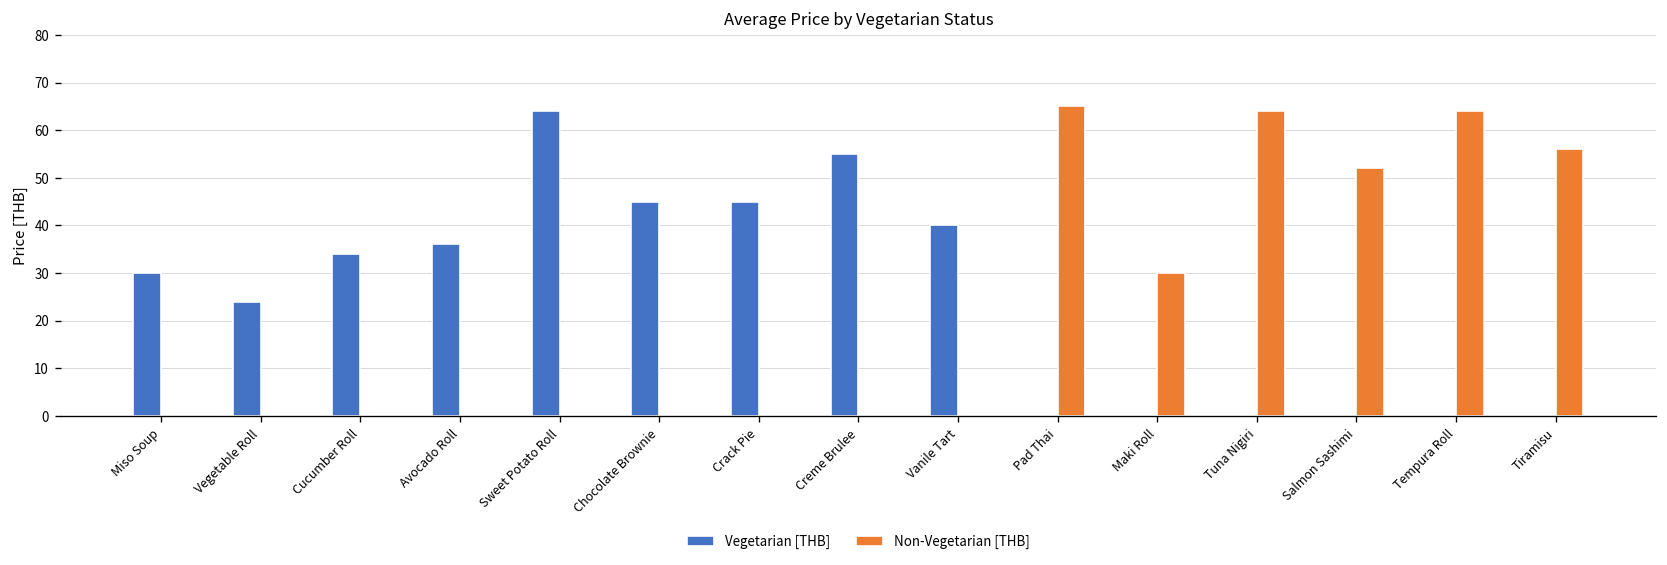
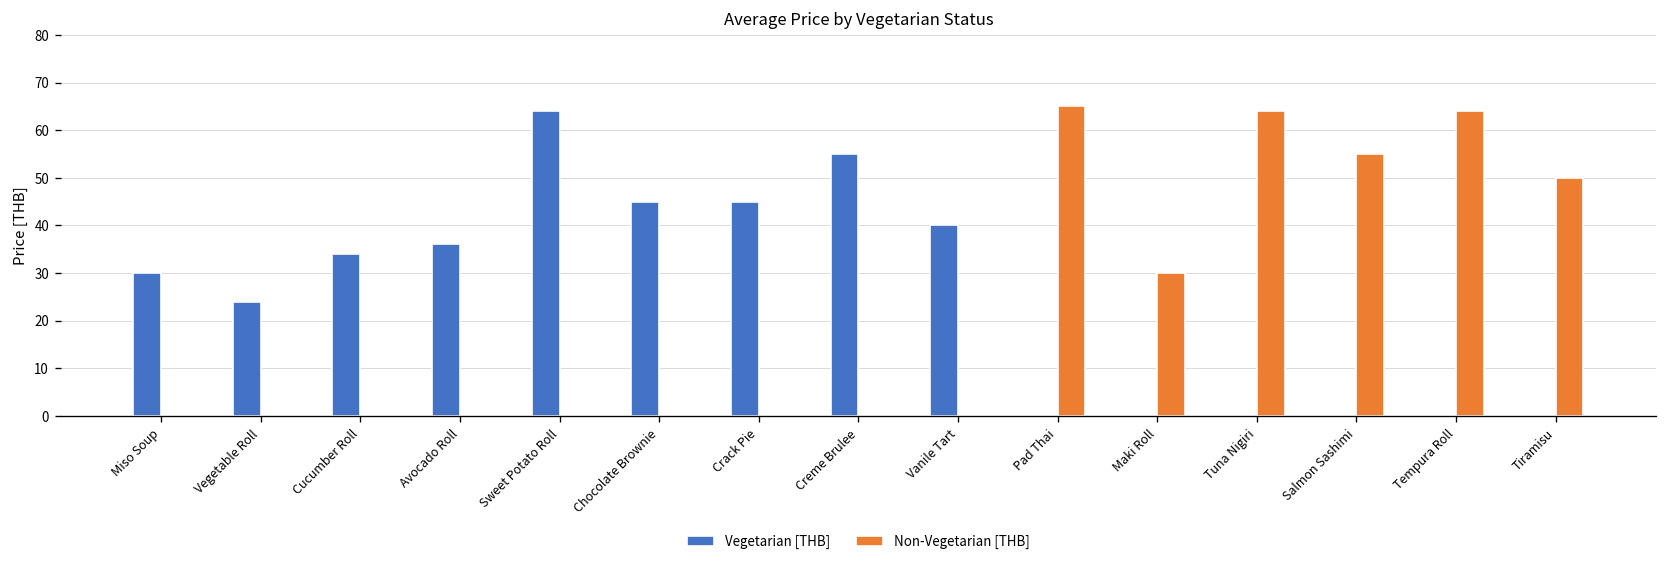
Non-Vegetarian [THB], Salmon Sashimi: 52 -> 55
Non-Vegetarian [THB], Tiramisu: 56 -> 50
